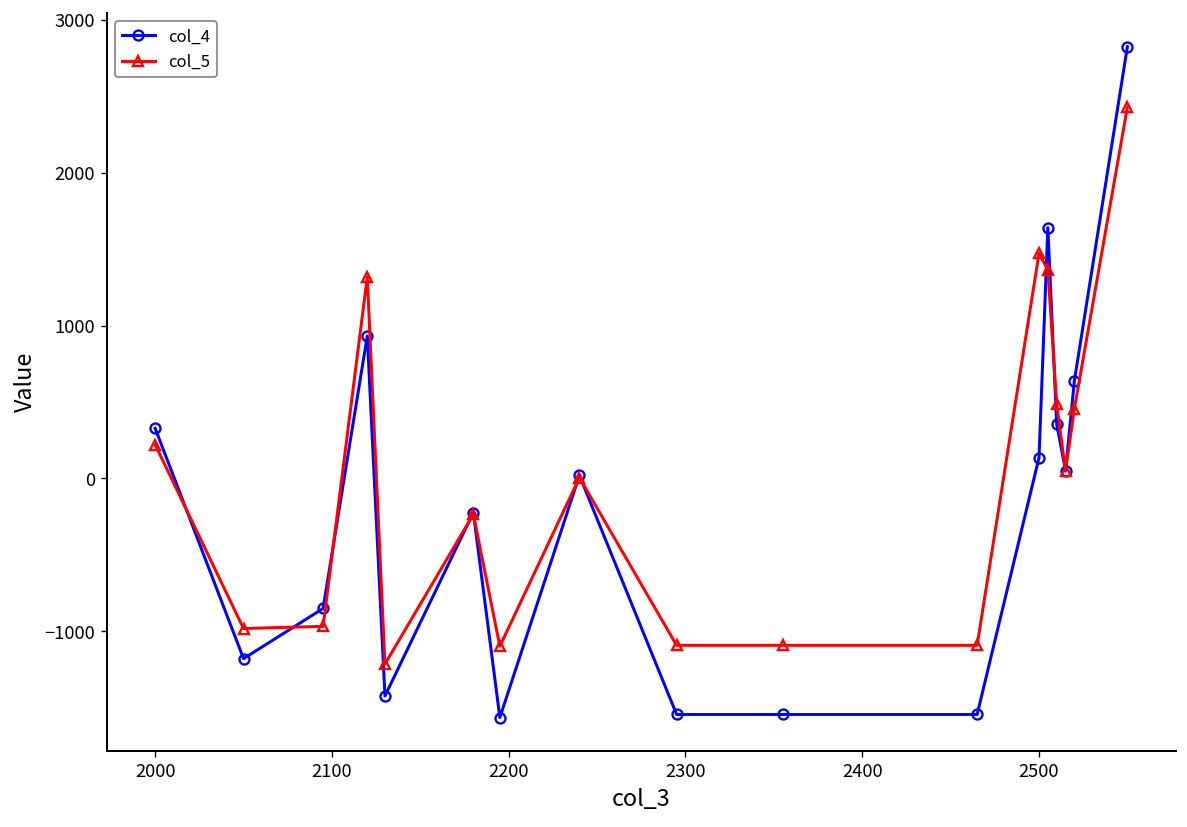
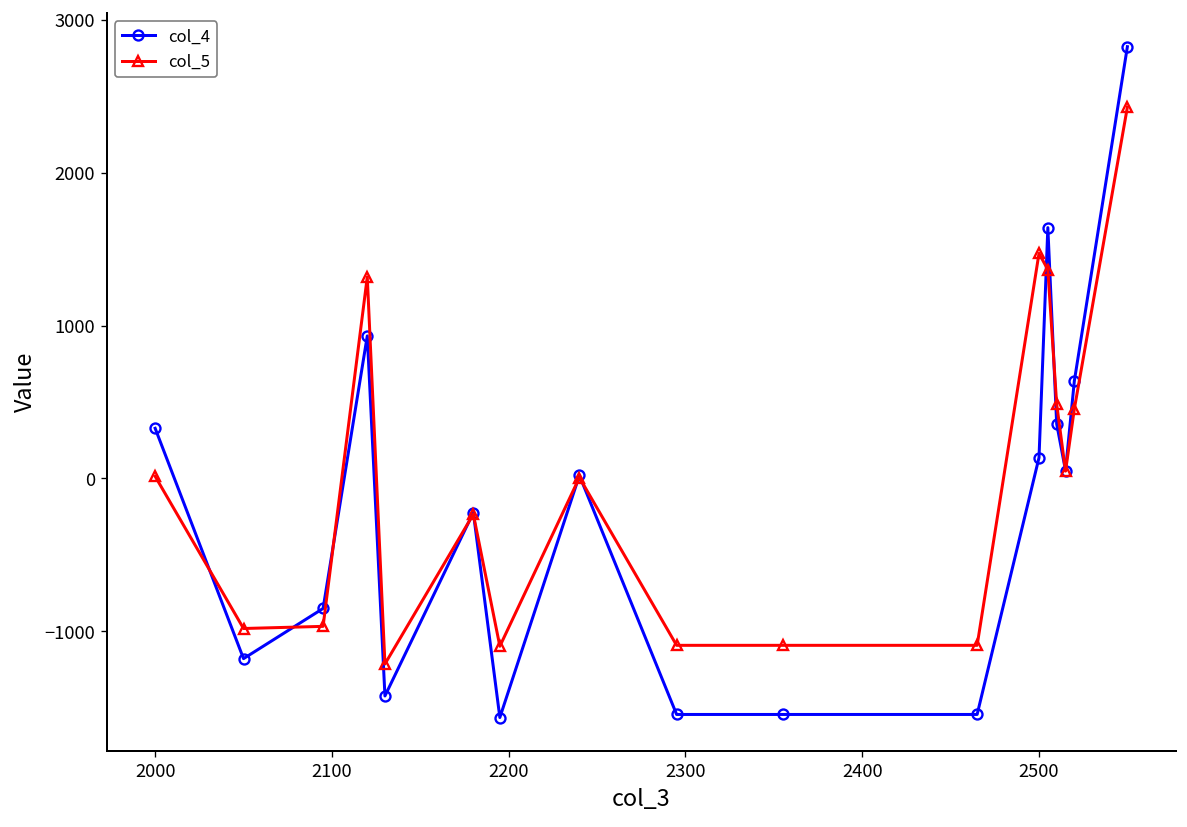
col_5, 2000: 220 -> 10
